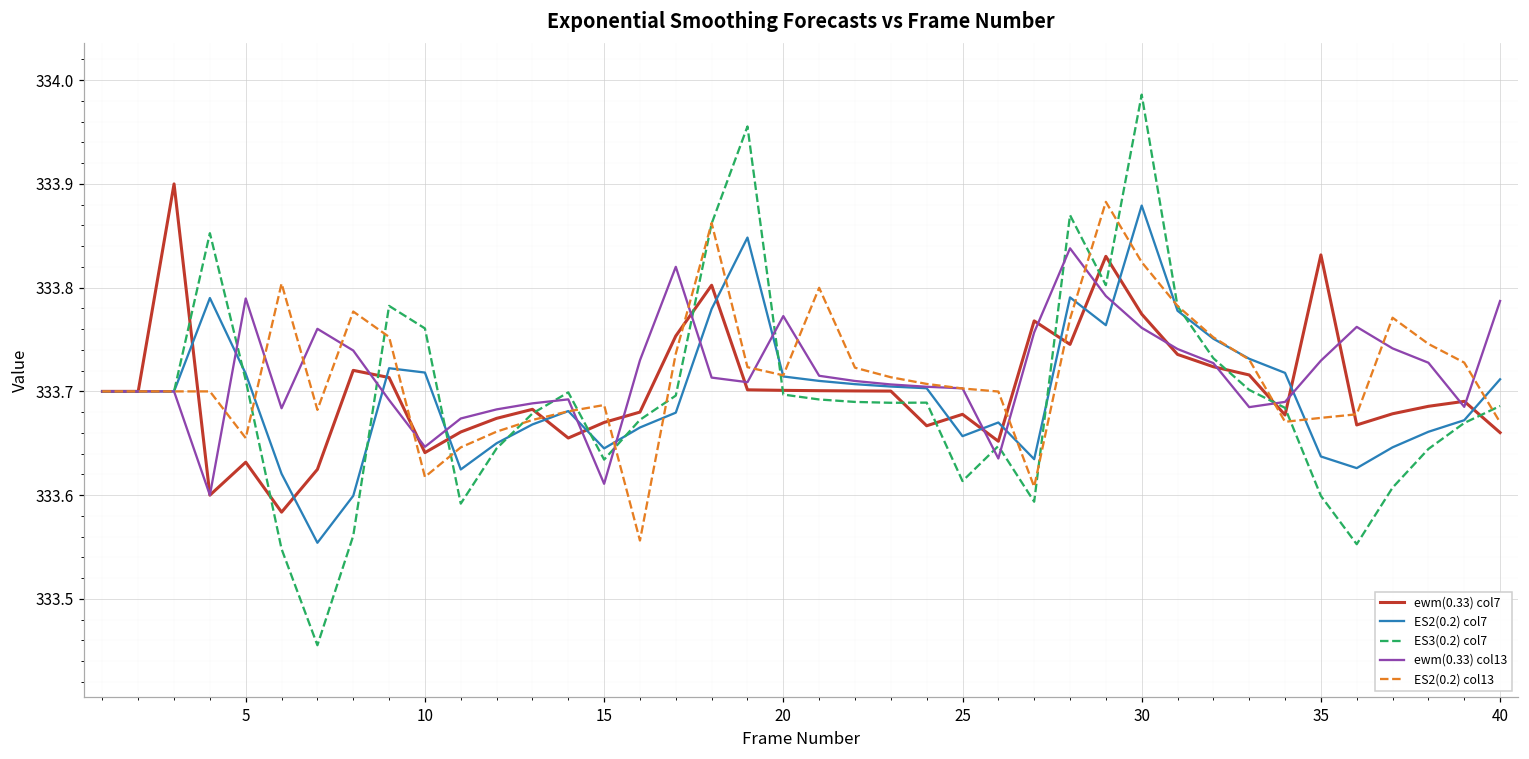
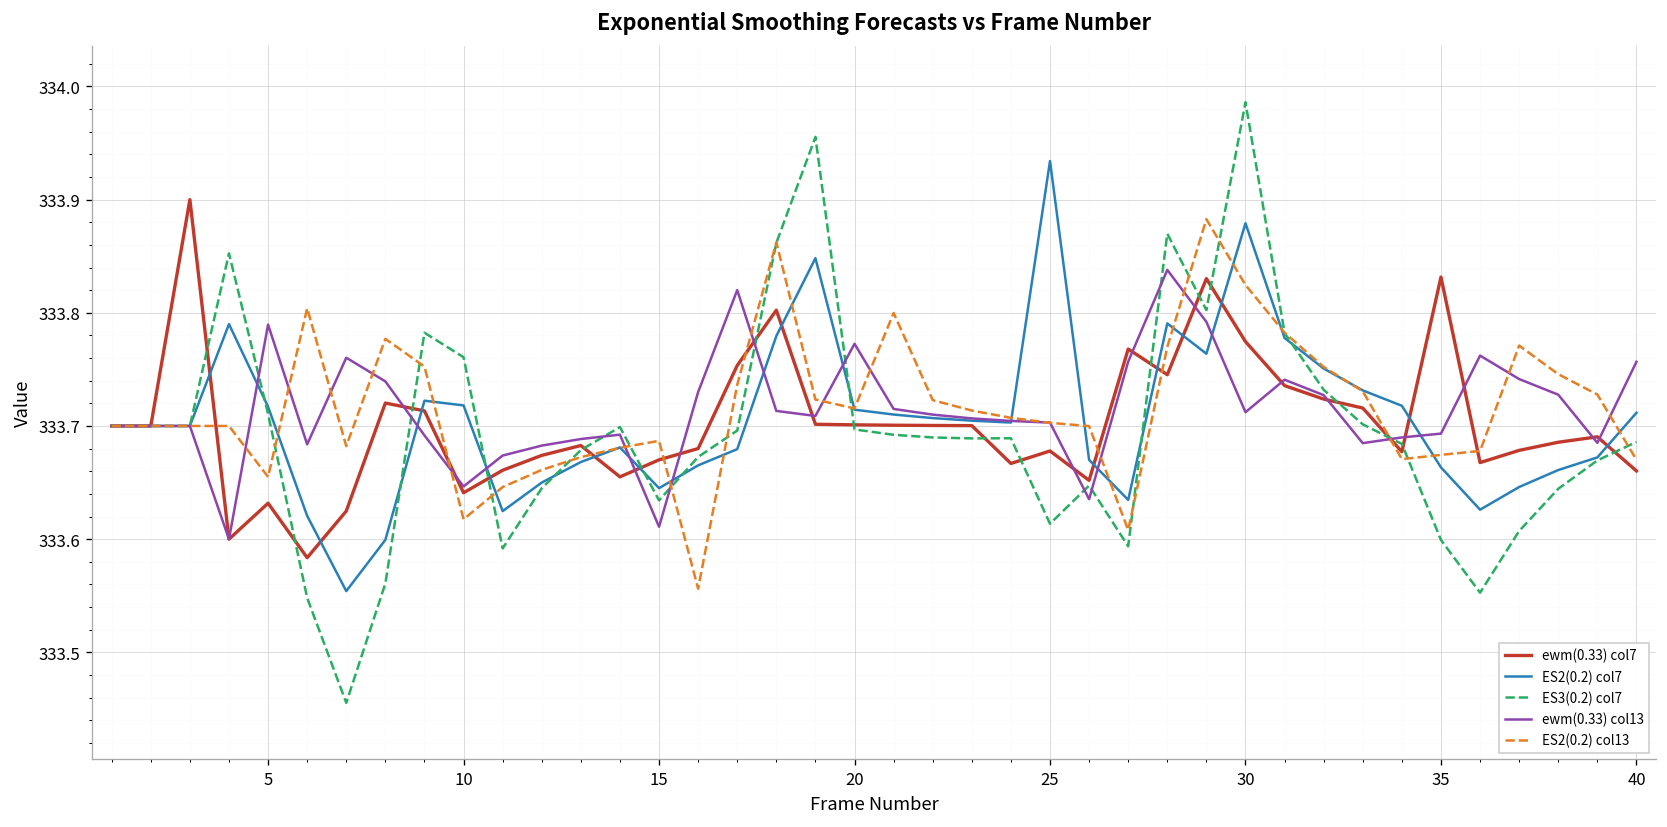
ES2(0.2) col7, 25: 333.66 -> 333.93
ewm(0.33) col13, 30: 333.76 -> 333.71
ES2(0.2) col7, 35: 333.64 -> 333.66
ewm(0.33) col13, 35: 333.73 -> 333.69
ewm(0.33) col13, 40: 333.79 -> 333.76
